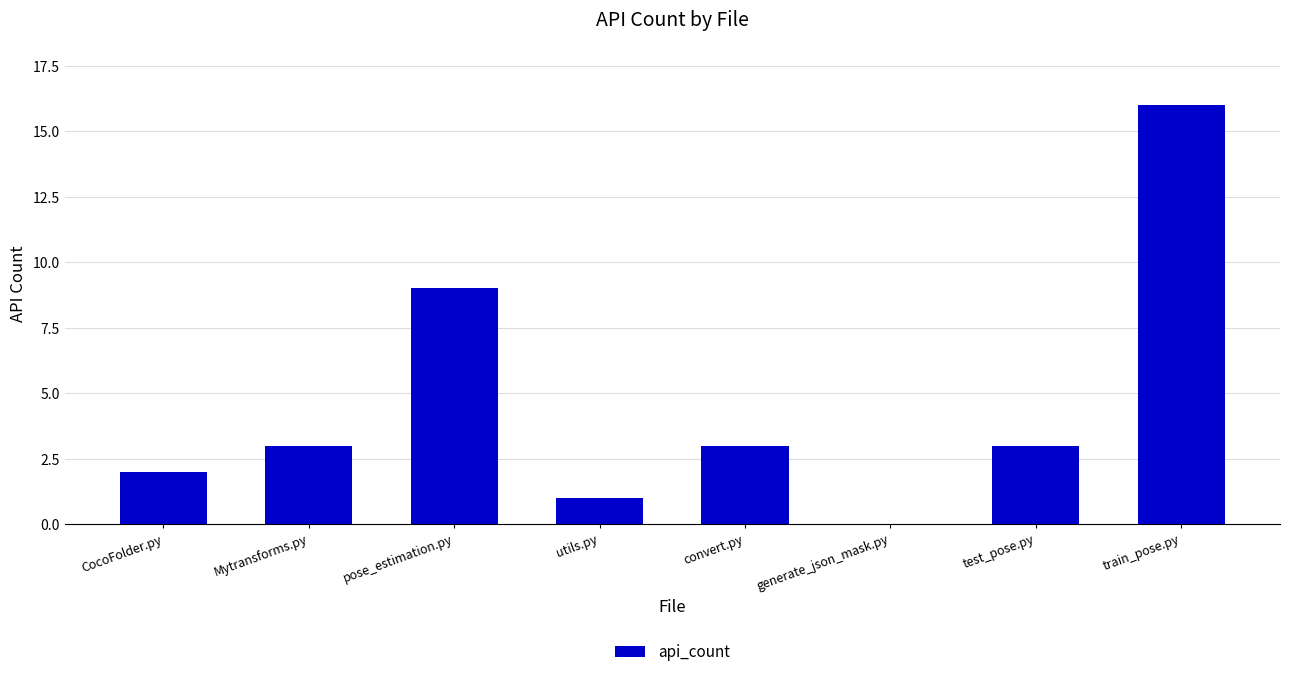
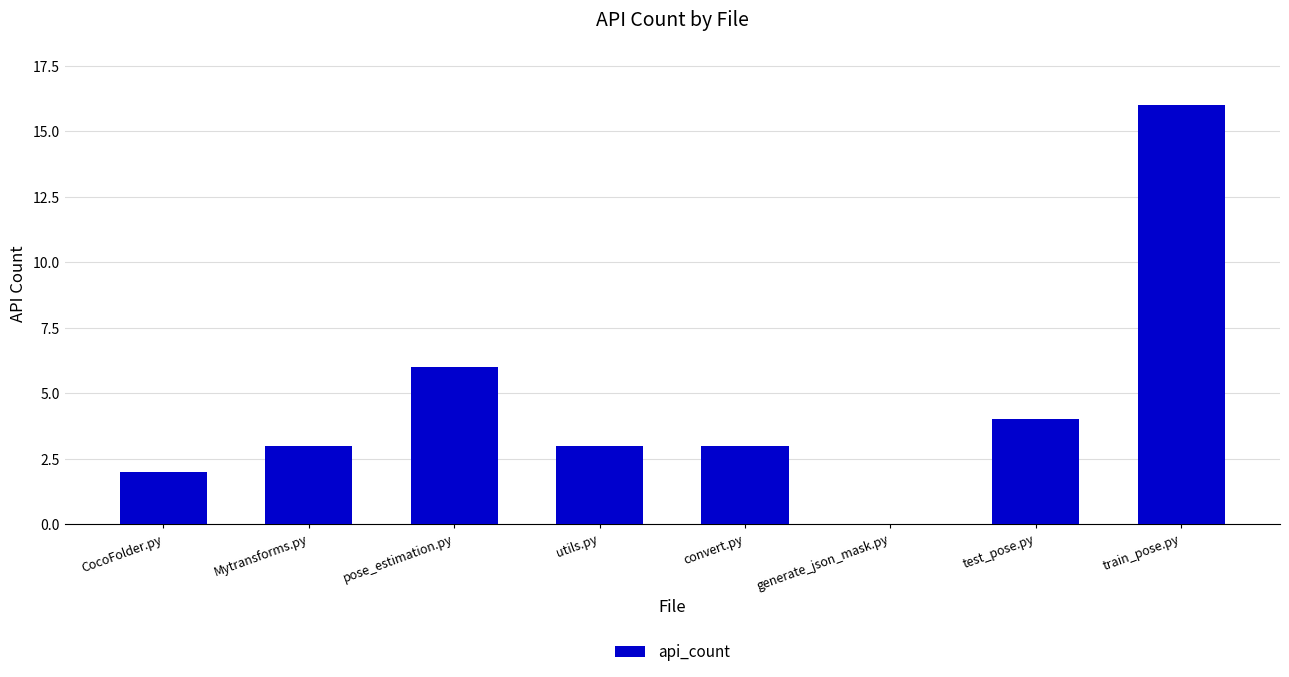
pose_estimation.py: 9 -> 6
utils.py: 1 -> 3
test_pose.py: 3 -> 4
